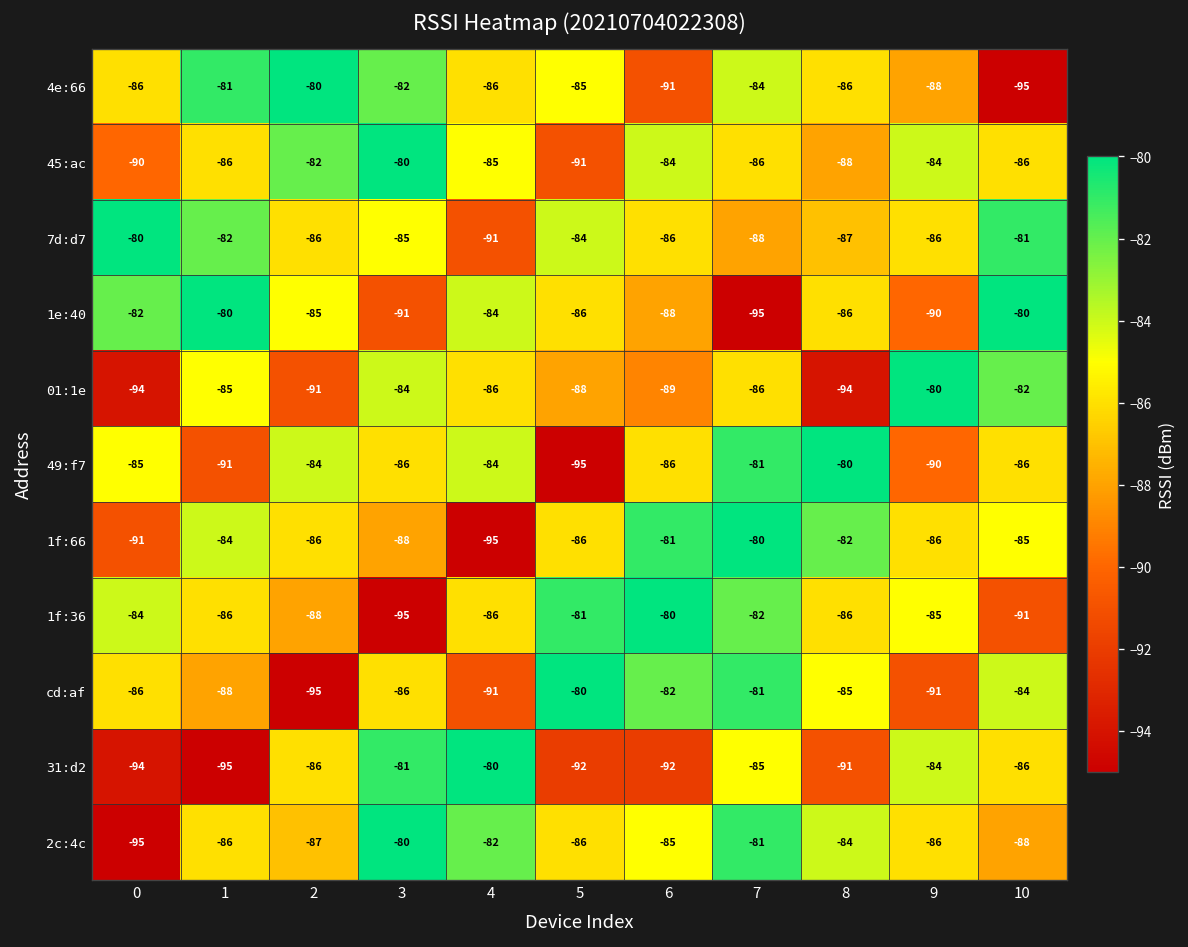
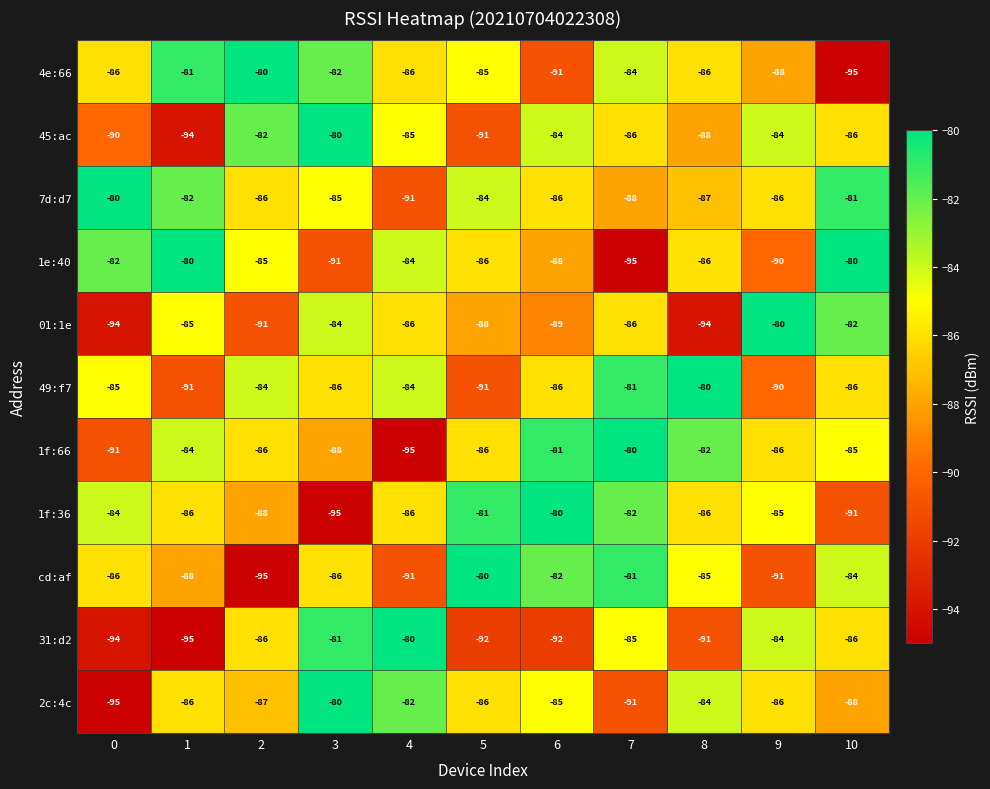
45:ac, 1: -86 -> -94
49:f7, 5: -95 -> -91
2c:4c, 7: -81 -> -91
